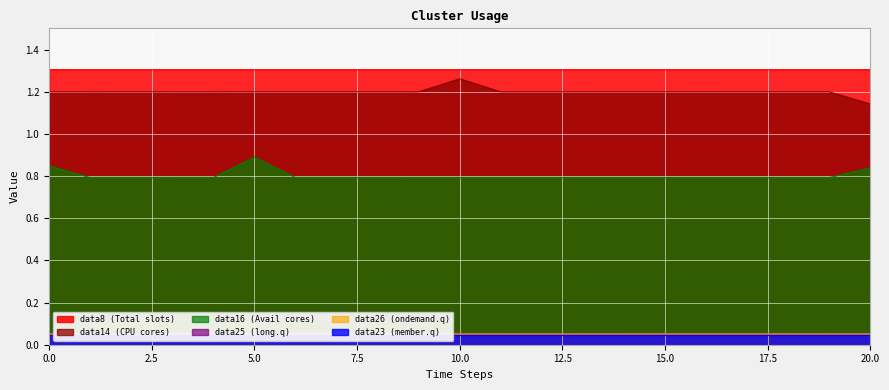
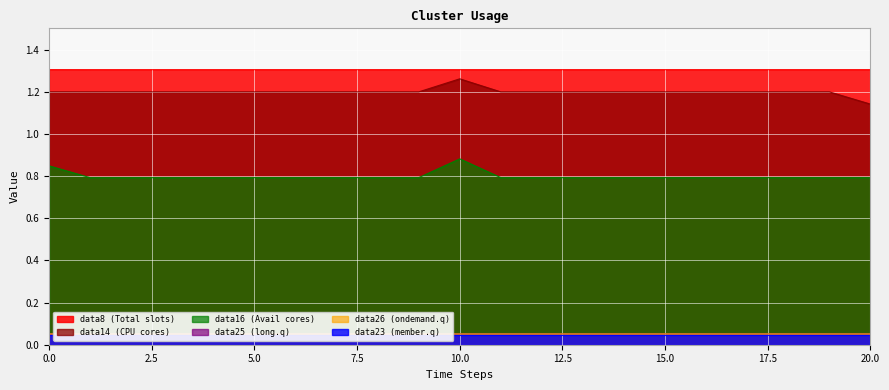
data16 (Avail cores), 5.0: 0.89 -> 0.79
data16 (Avail cores), 10.0: 0.79 -> 0.88
data16 (Avail cores), 20.0: 0.84 -> 0.79
